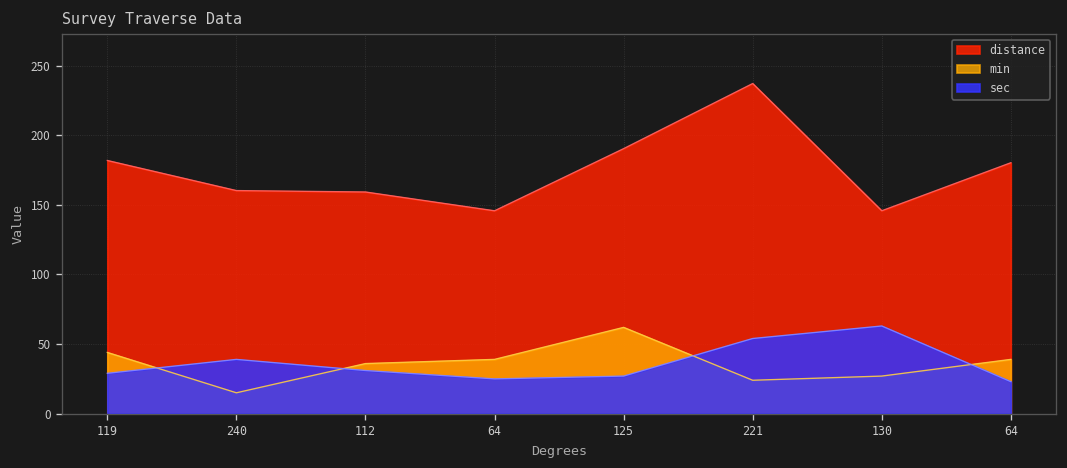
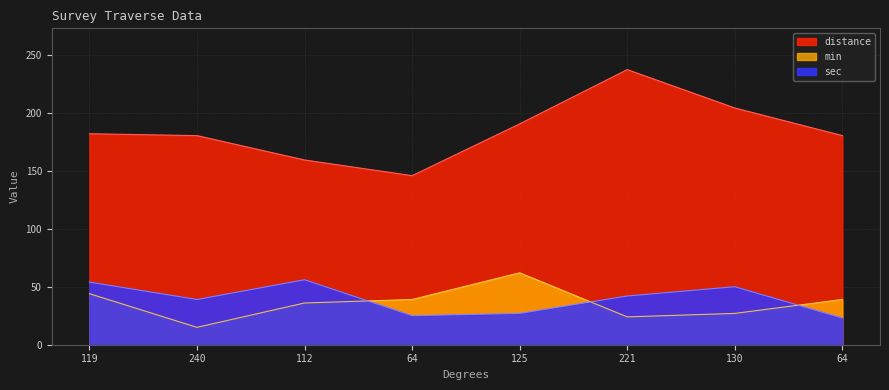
sec, 119: 29 -> 54
distance, 240: 160 -> 180
sec, 112: 31 -> 56
sec, 221: 54 -> 42
distance, 130: 146 -> 204
sec, 130: 63 -> 50
